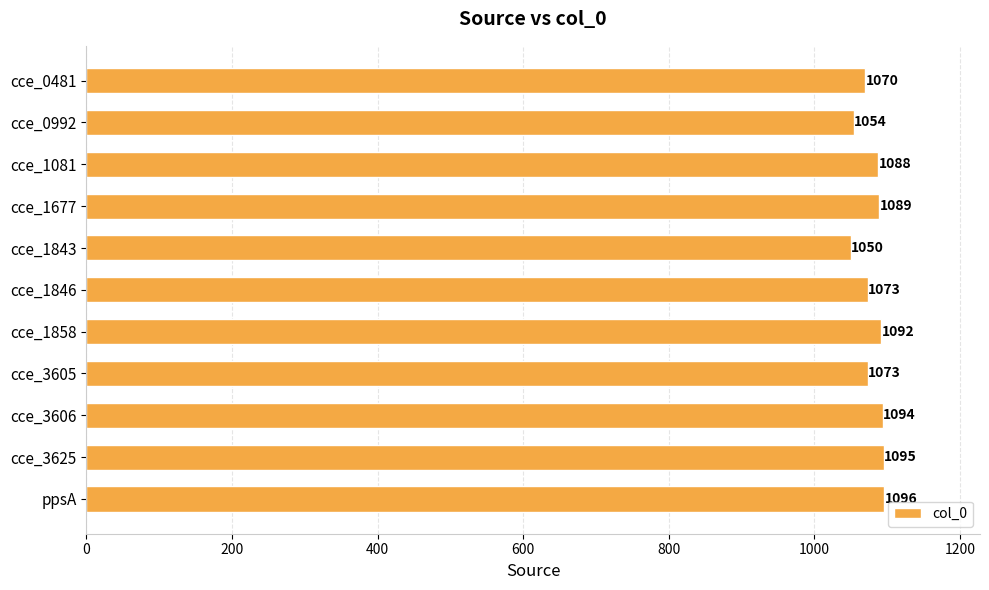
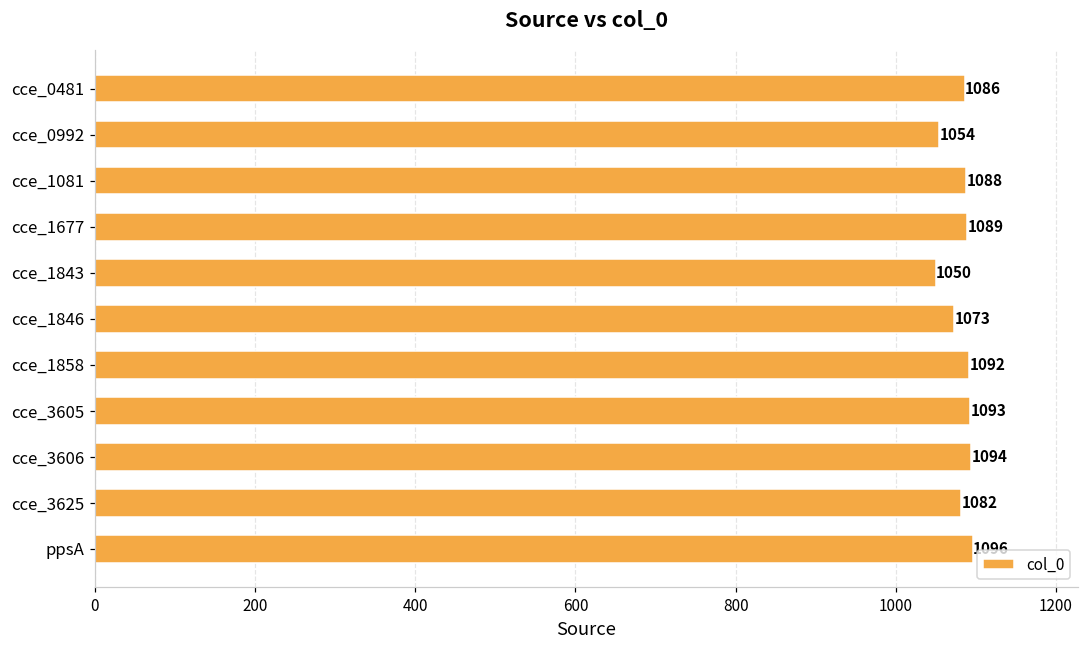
cce_0481: 1070 -> 1086
cce_3605: 1073 -> 1093
cce_3625: 1095 -> 1082
